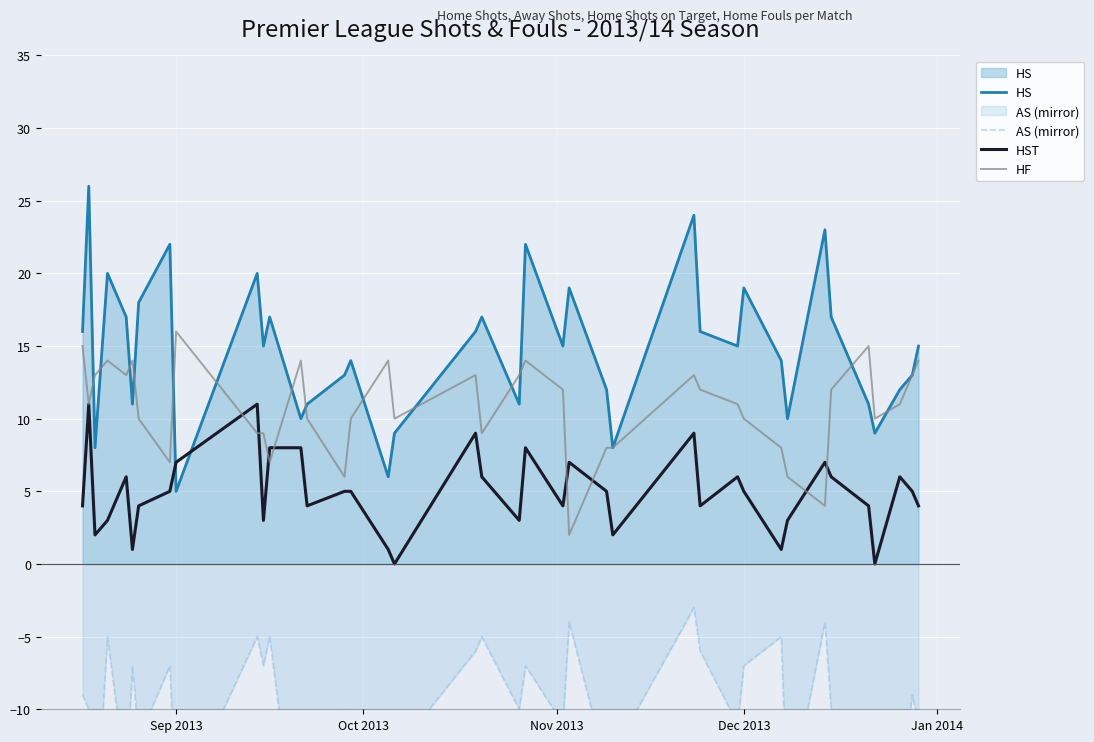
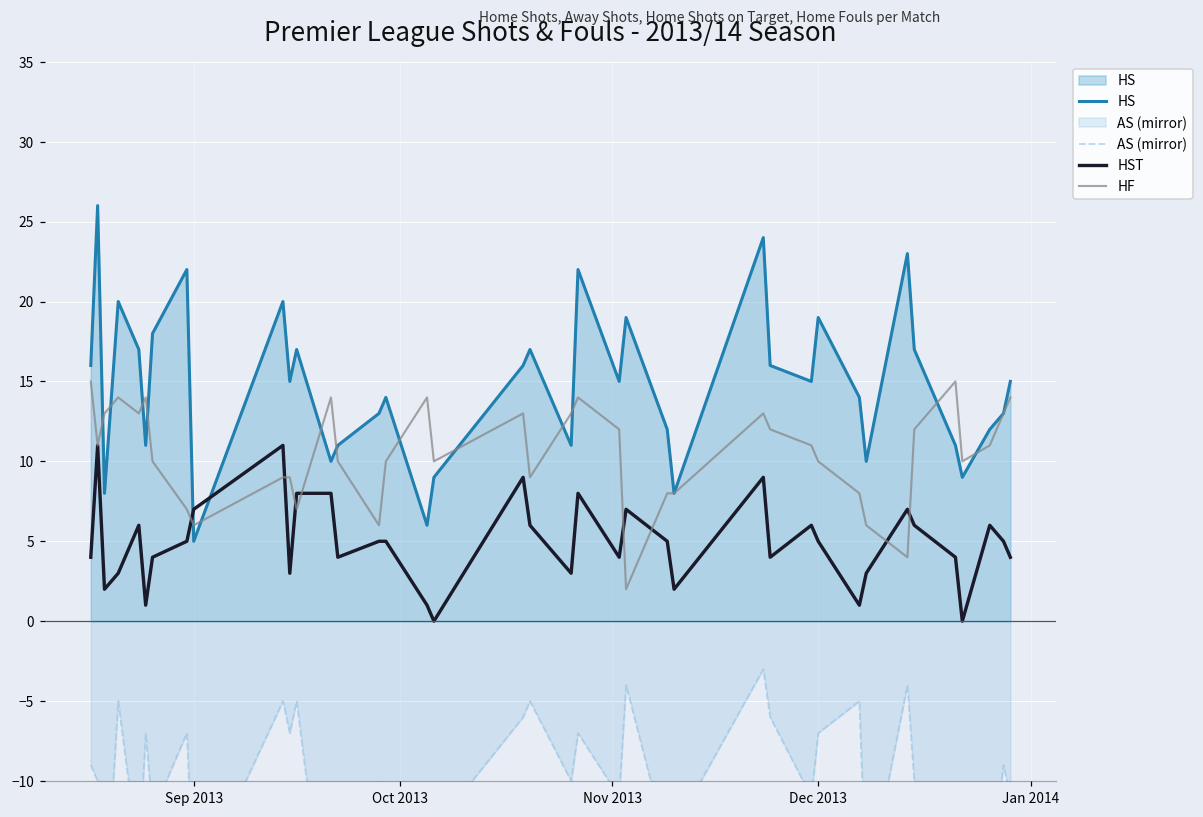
HF, Sep 2013: 16 -> 6
